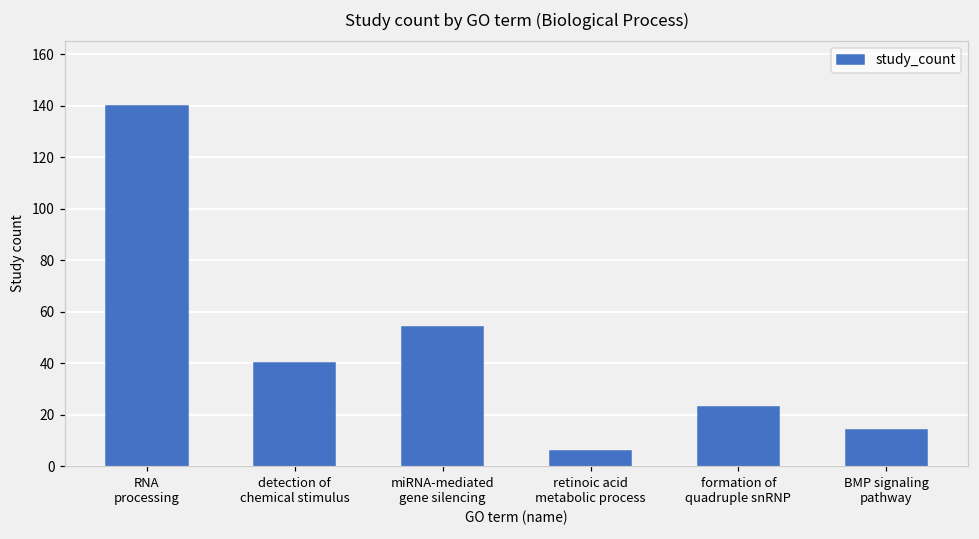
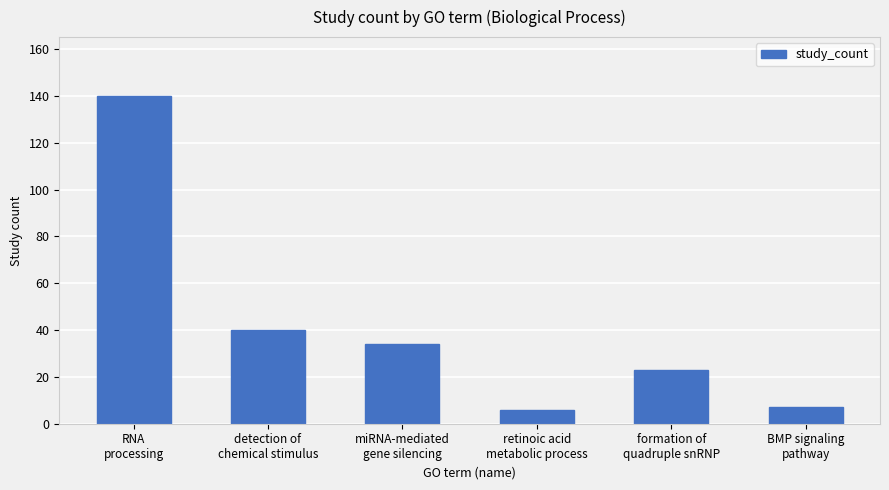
miRNA-mediated gene silencing: 54 -> 34
BMP signaling pathway: 14 -> 7
